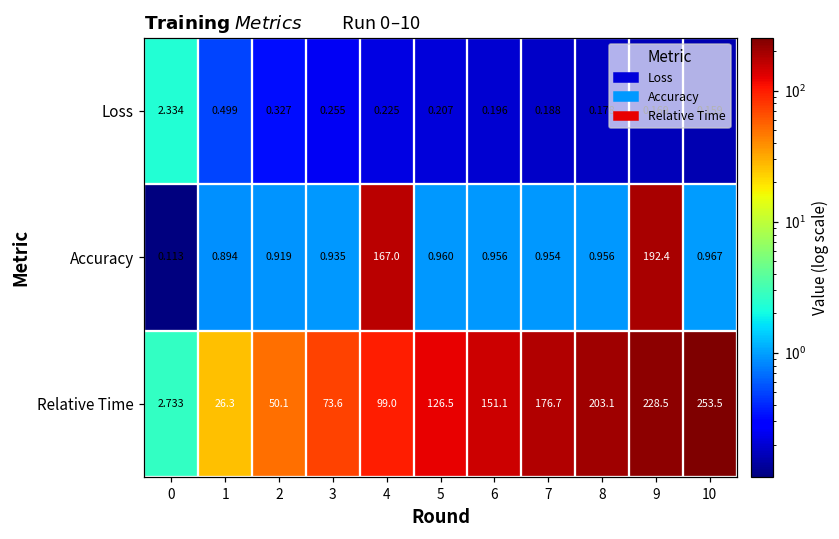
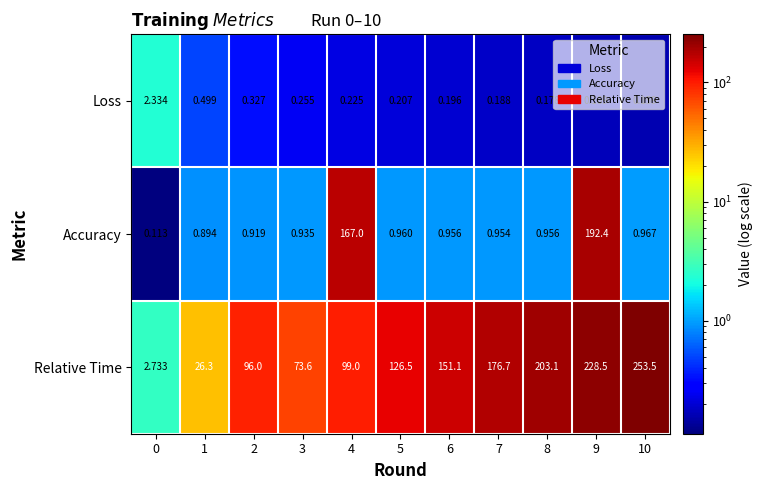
Relative Time, 2: 50.1 -> 96.0
